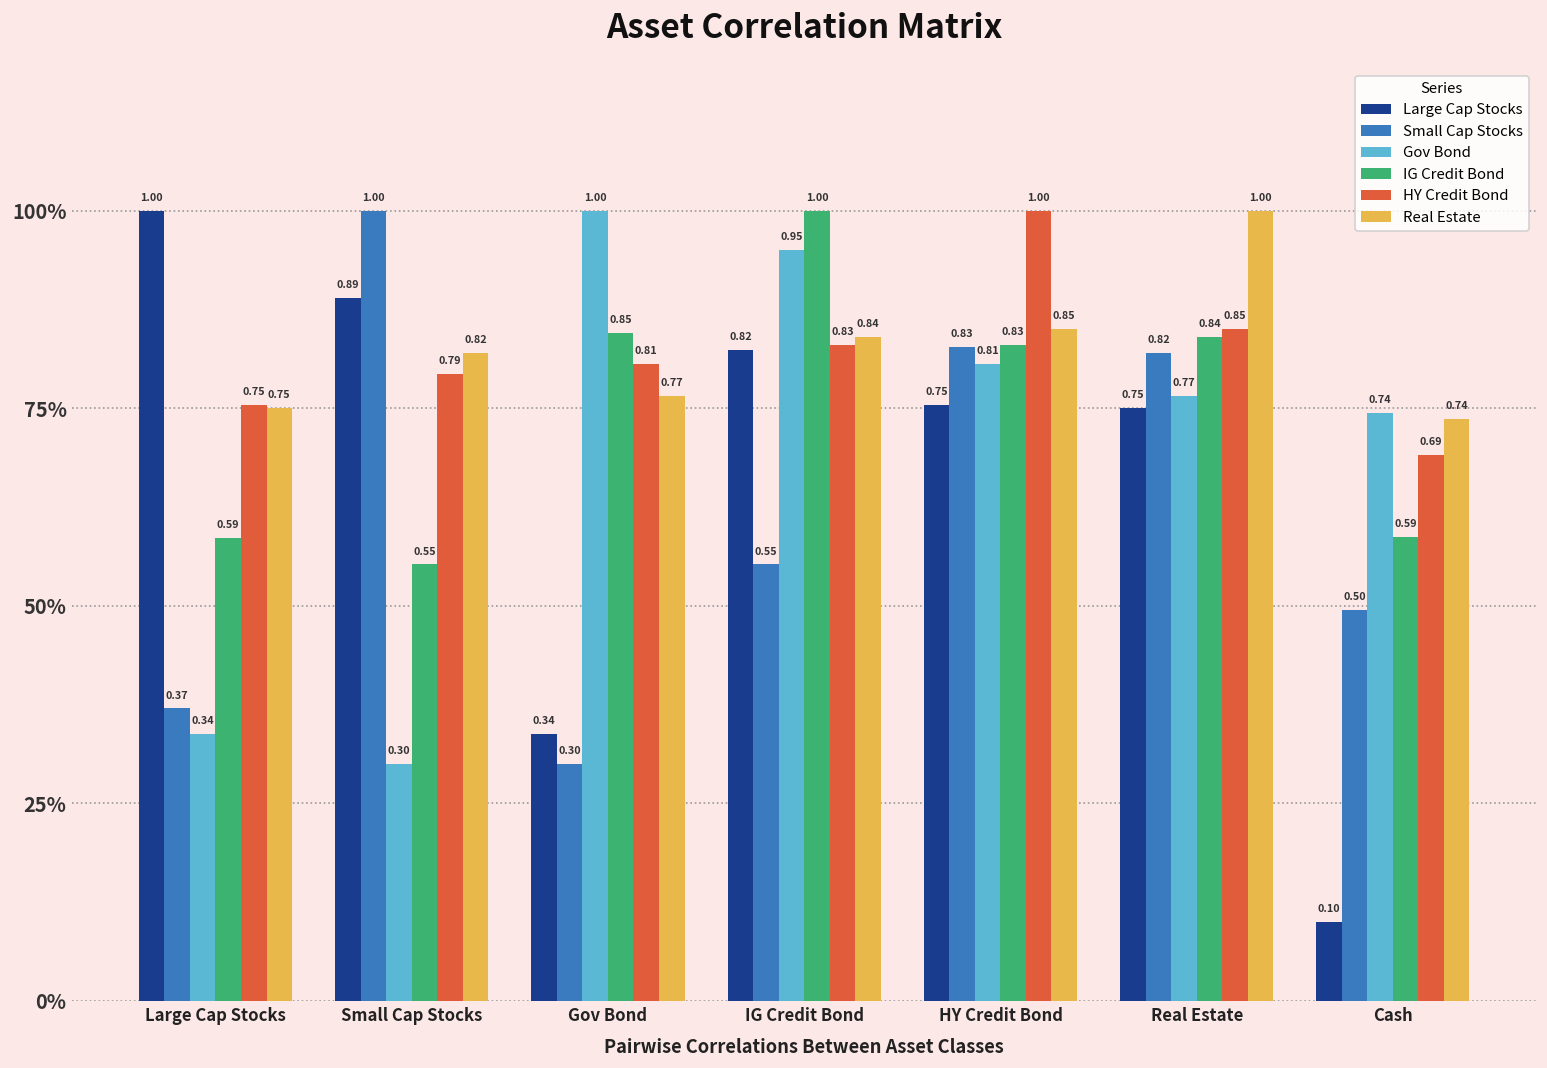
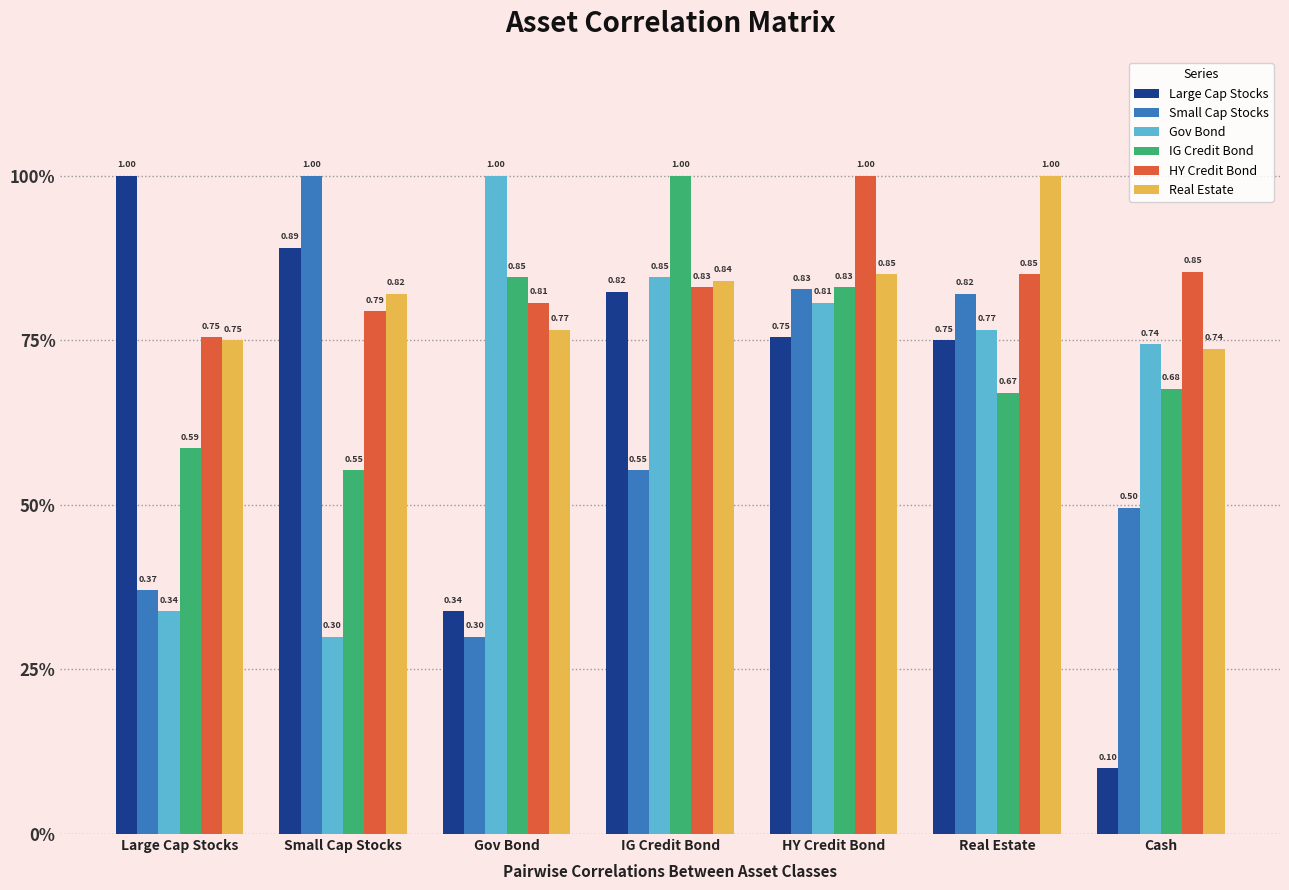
Gov Bond, IG Credit Bond: 0.95 -> 0.85
IG Credit Bond, Real Estate: 0.84 -> 0.67
IG Credit Bond, Cash: 0.59 -> 0.68
HY Credit Bond, Cash: 0.69 -> 0.85
